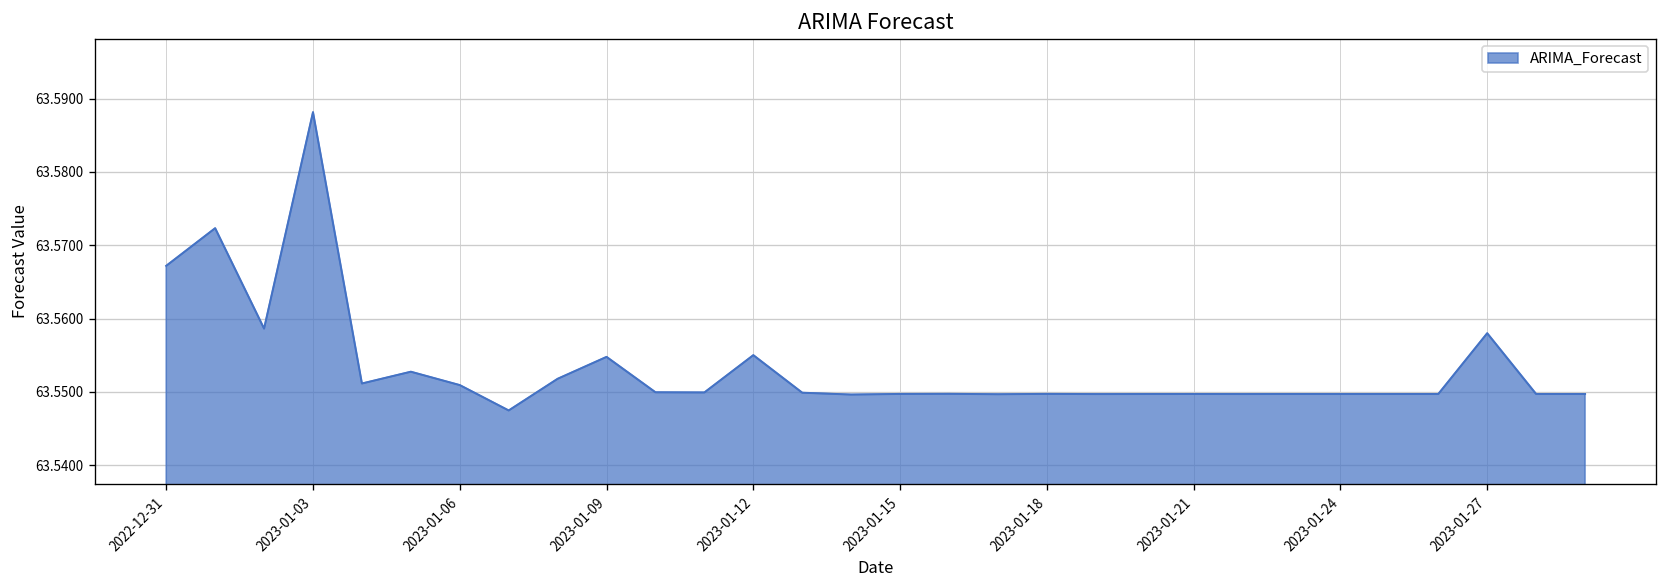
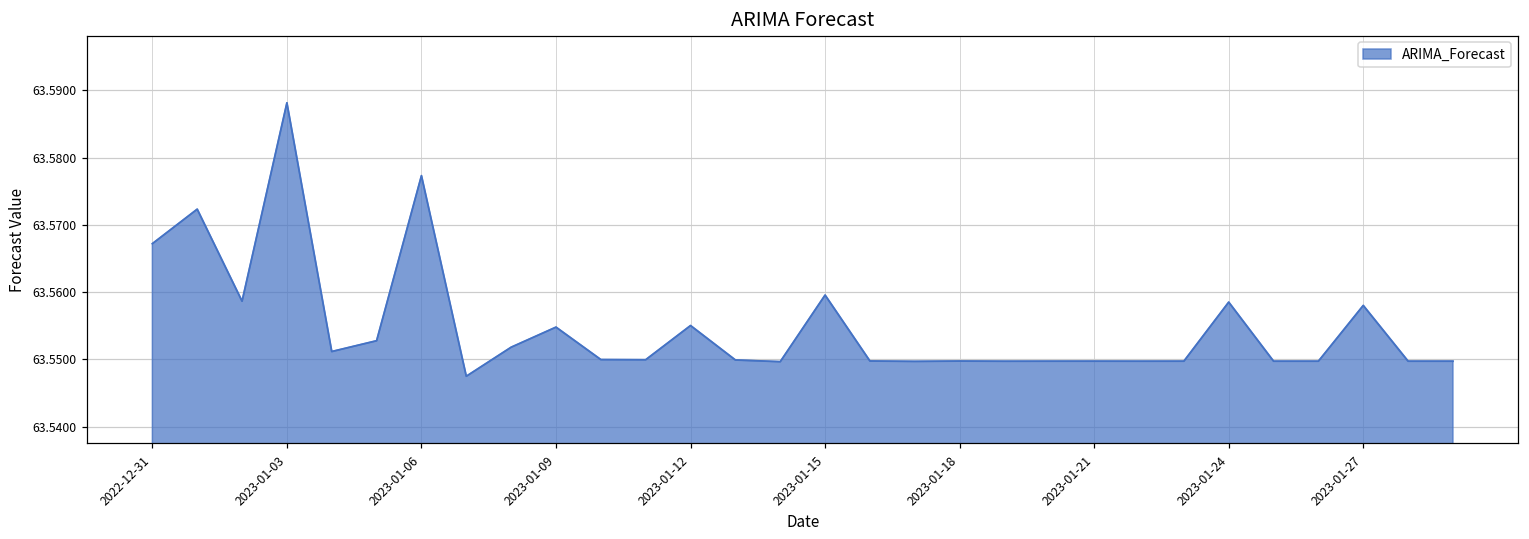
2023-01-06: 63.551 -> 63.577
2023-01-15: 63.550 -> 63.560
2023-01-24: 63.550 -> 63.559
